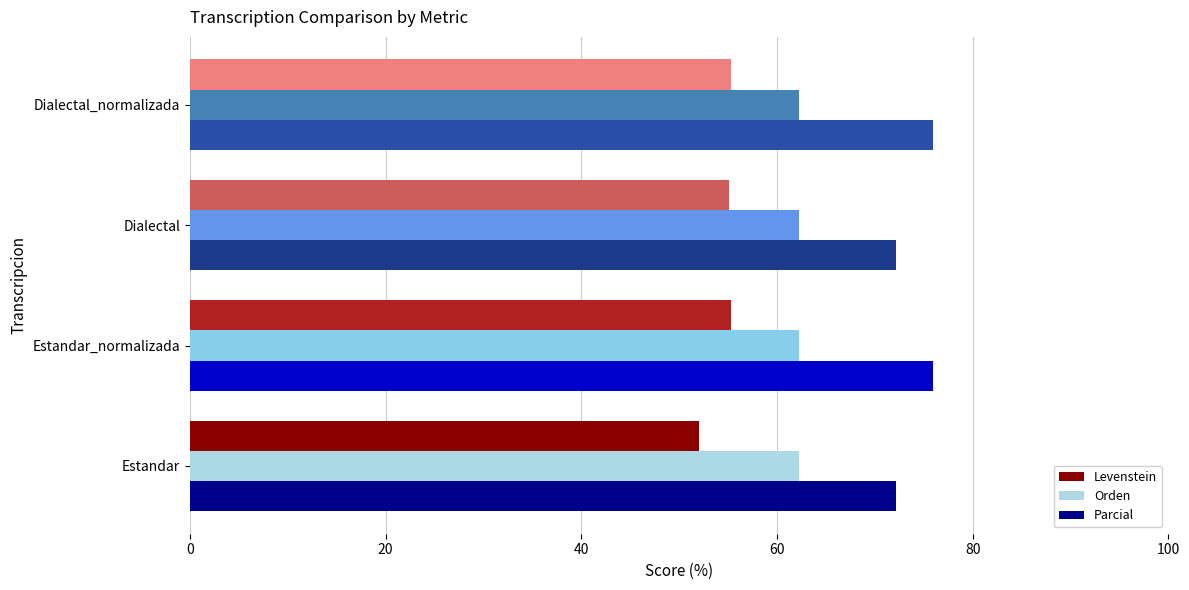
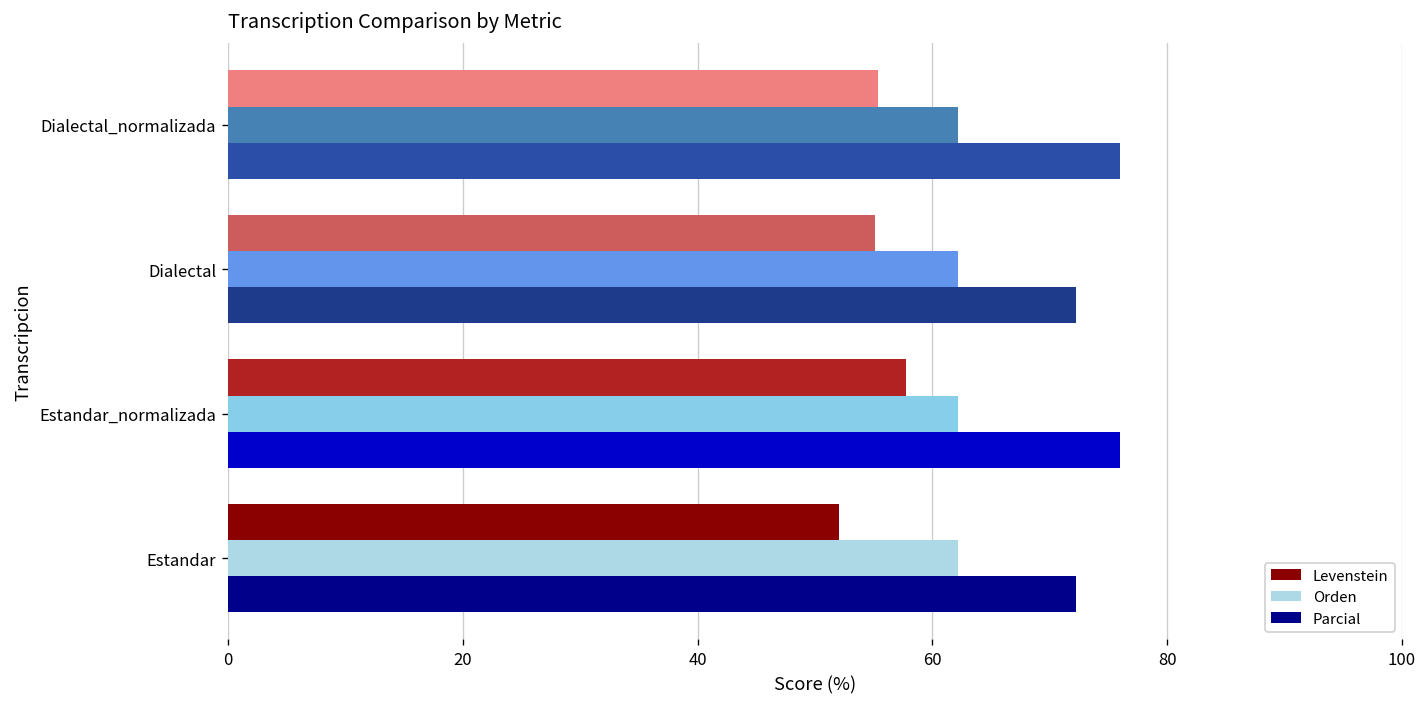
Levenstein, Estandar_normalizada: 55 -> 58
